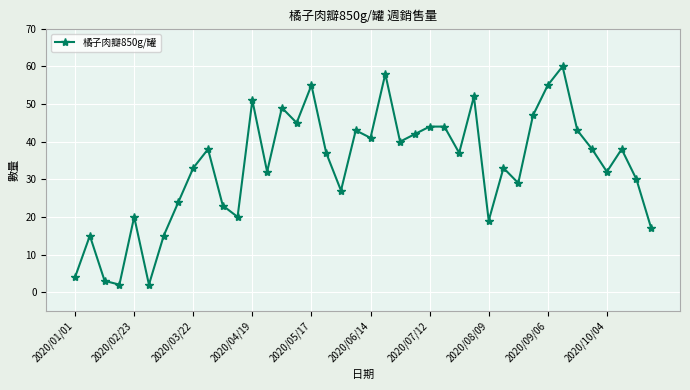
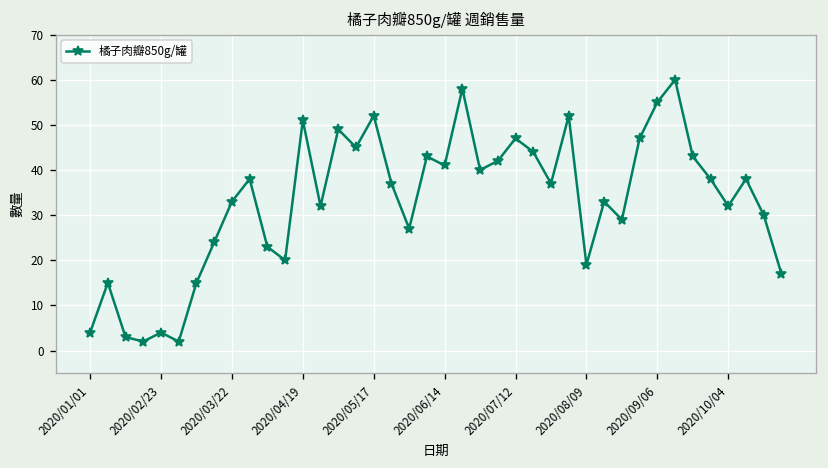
2020/02/23: 20 -> 4
2020/05/17: 55 -> 52
2020/07/12: 44 -> 47
